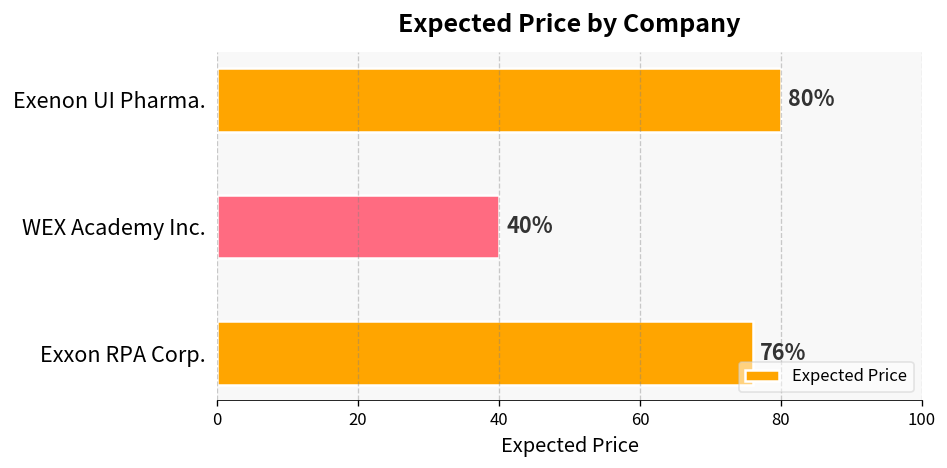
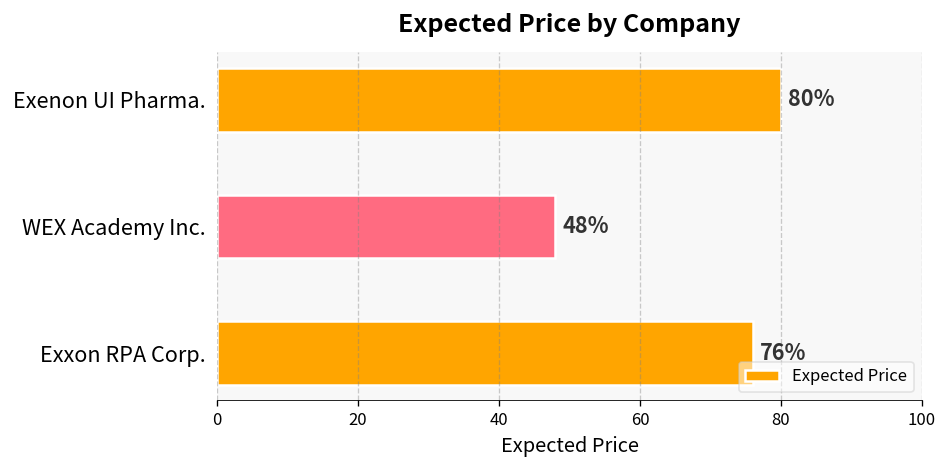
WEX Academy Inc.: 40% -> 48%
